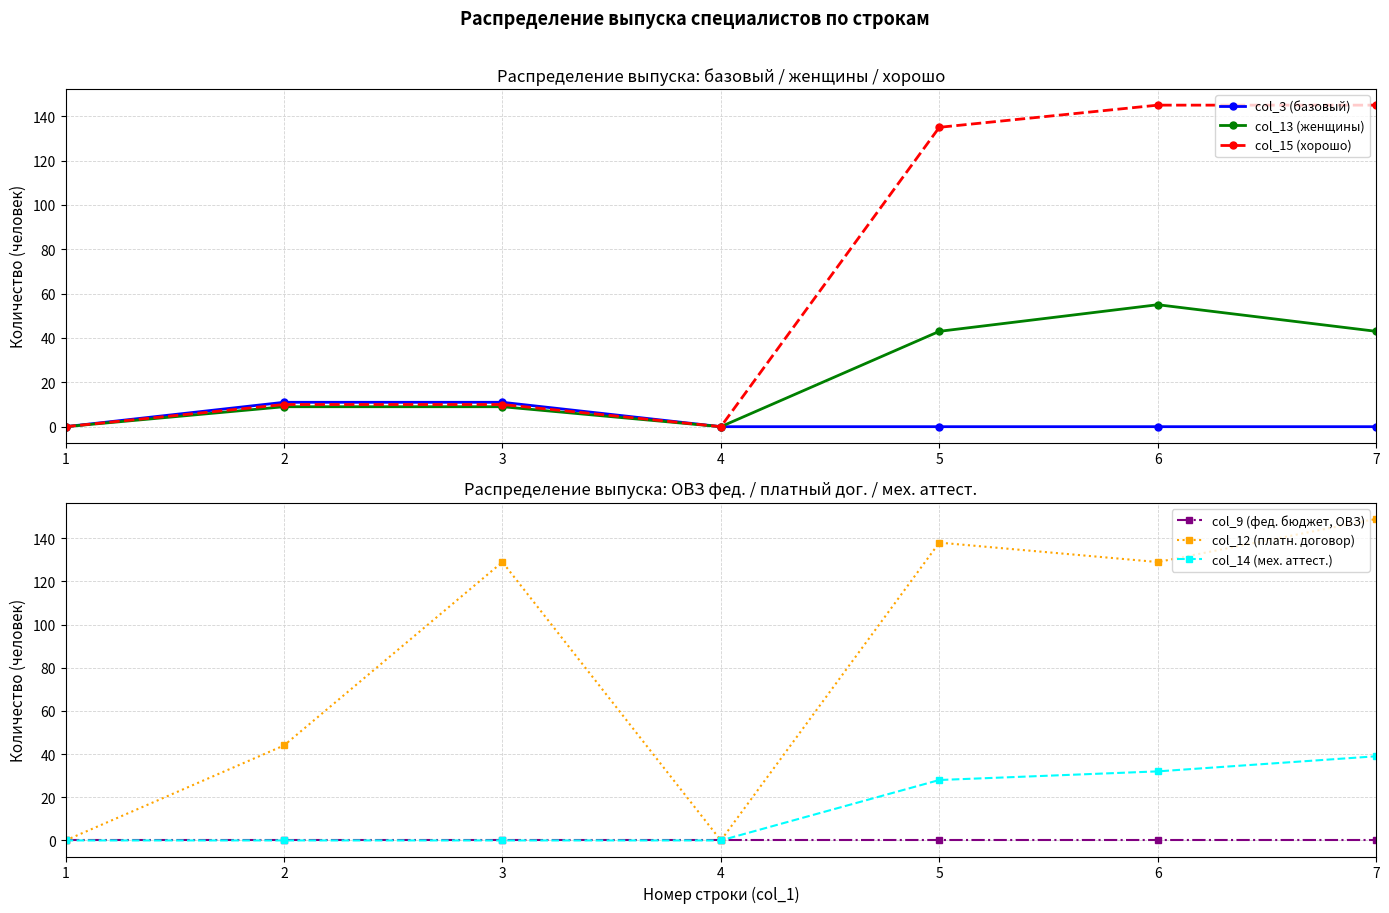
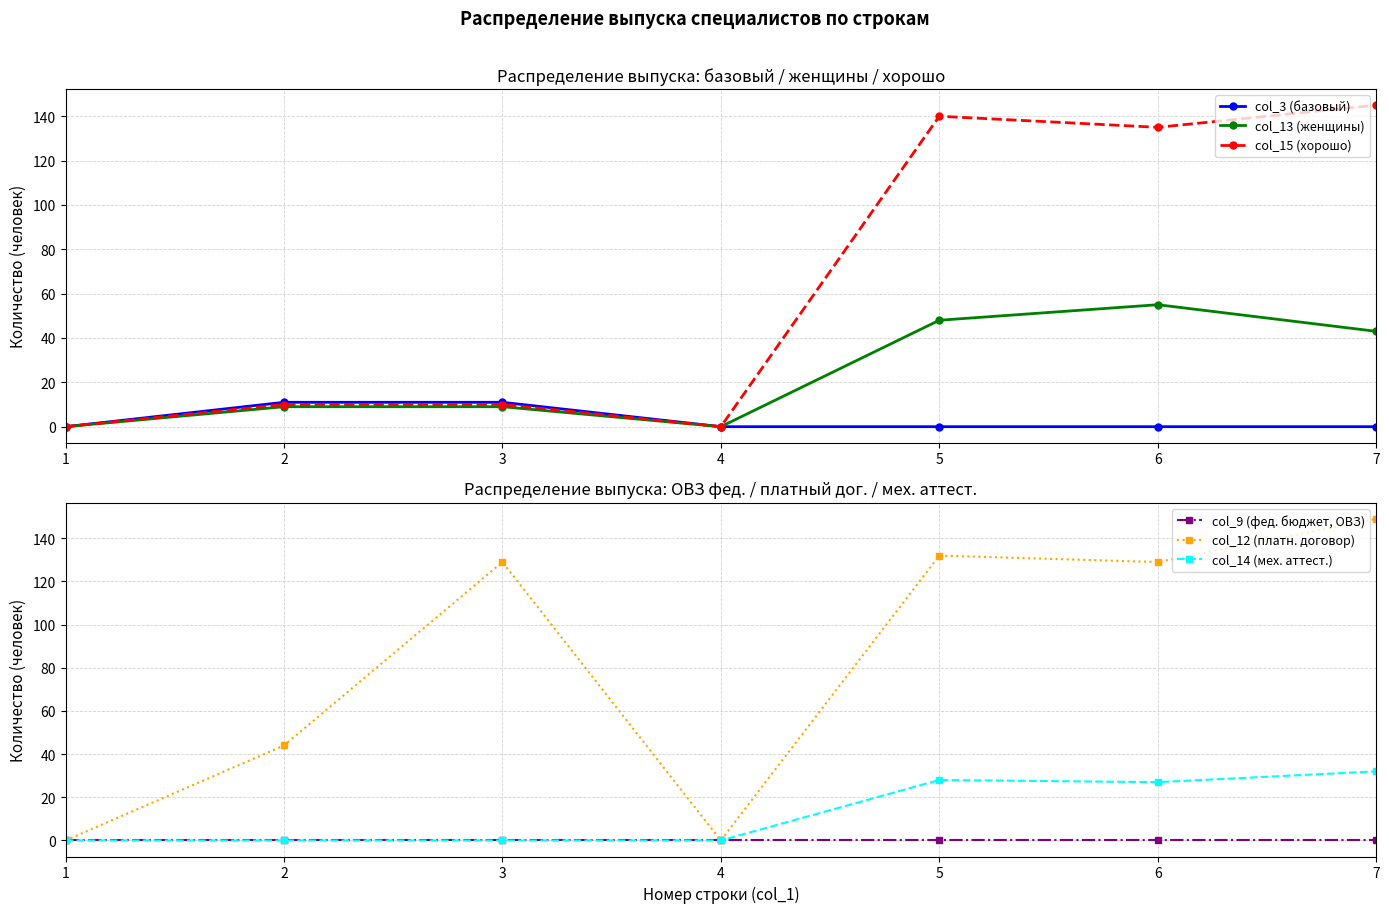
Распределение выпуска: базовый / женщины / хорошо, col_13 (женщины), 5: 43 -> 48
Распределение выпуска: базовый / женщины / хорошо, col_15 (хорошо), 5: 135 -> 140
Распределение выпуска: базовый / женщины / хорошо, col_15 (хорошо), 6: 145 -> 135
Распределение выпуска: ОВЗ фед. / платный дог. / мех. аттест., col_12 (платн. договор), 5: 138 -> 132
Распределение выпуска: ОВЗ фед. / платный дог. / мех. аттест., col_14 (мех. аттест.), 6: 32 -> 27
Распределение выпуска: ОВЗ фед. / платный дог. / мех. аттест., col_14 (мех. аттест.), 7: 39 -> 32
